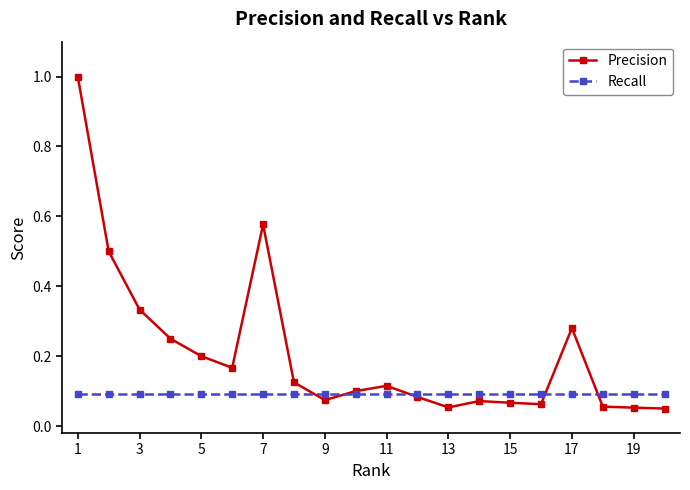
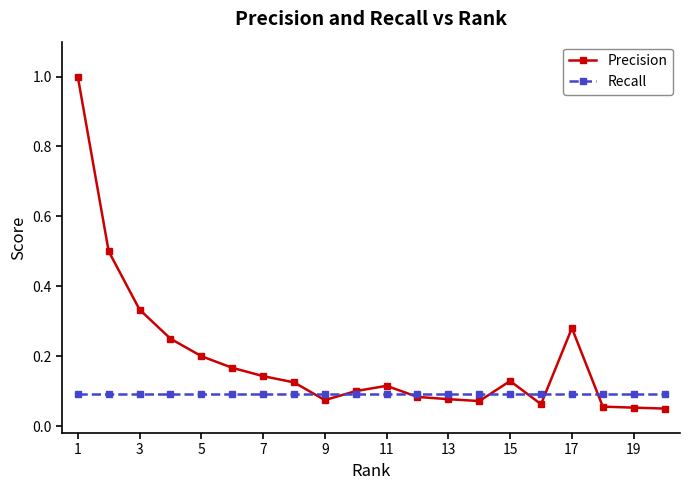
Precision, 7: 0.58 -> 0.14
Precision, 13: 0.05 -> 0.08
Precision, 15: 0.07 -> 0.13
